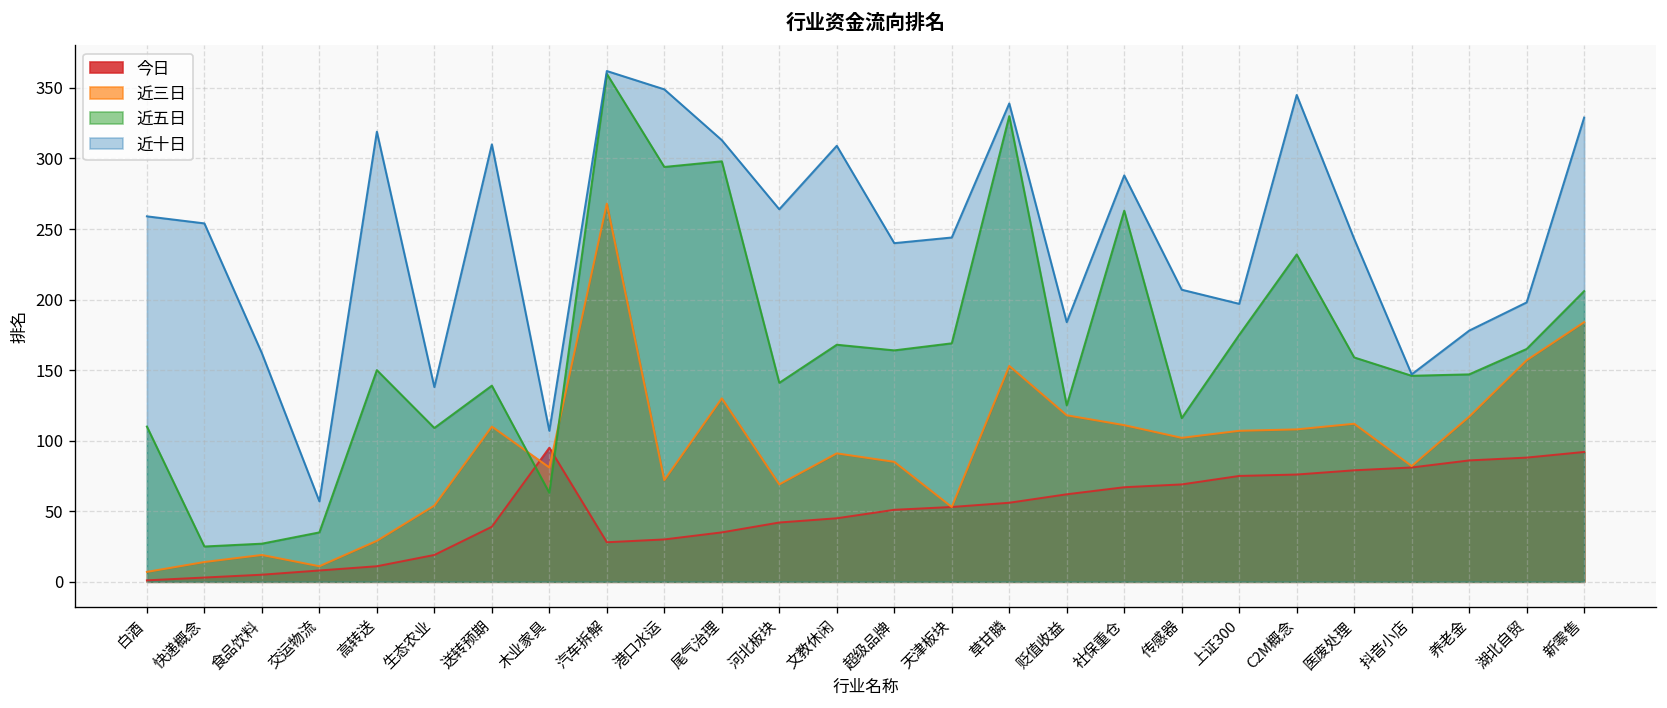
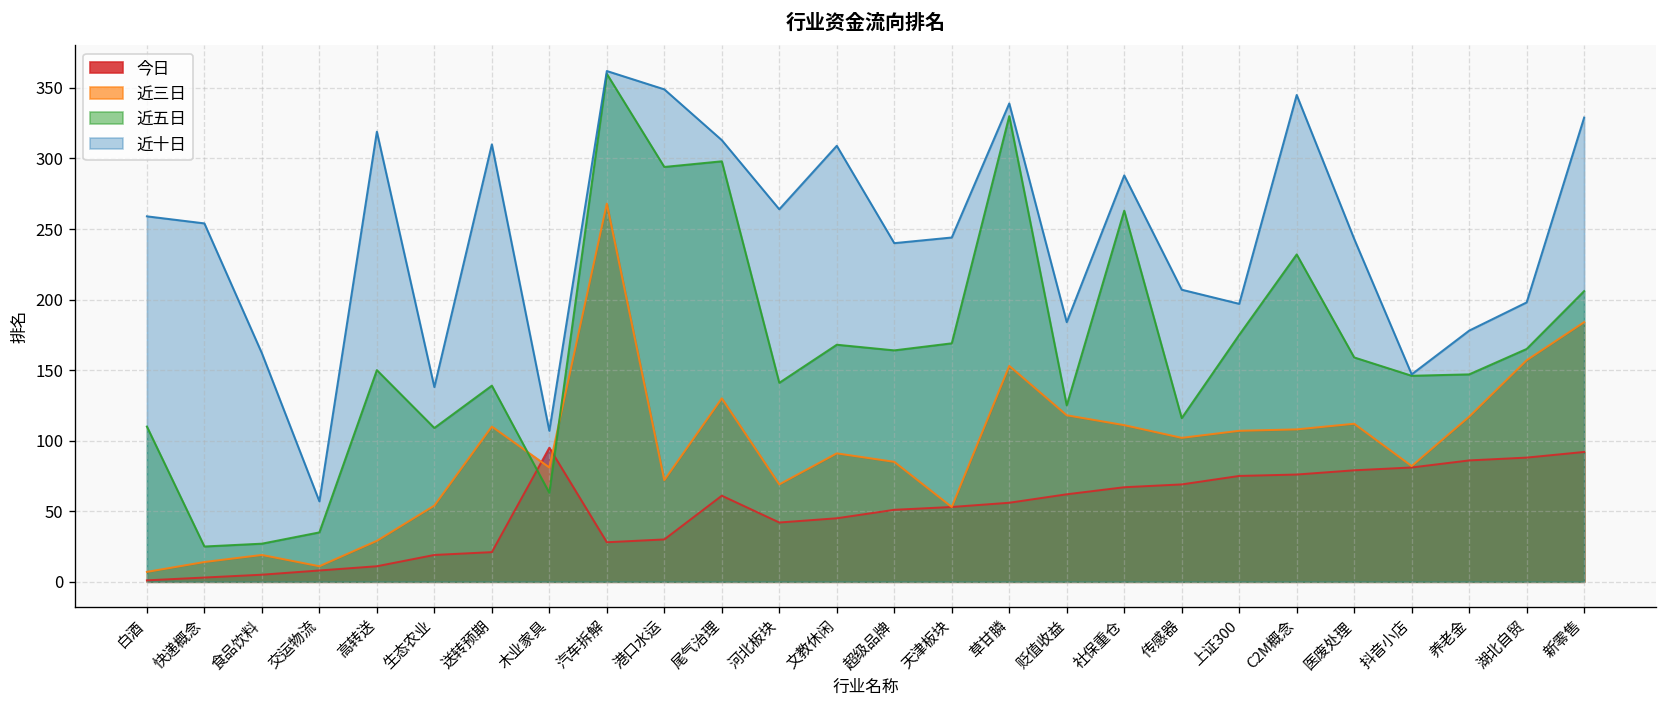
今日, 送转预期: 39 -> 21
今日, 尾气治理: 35 -> 61
